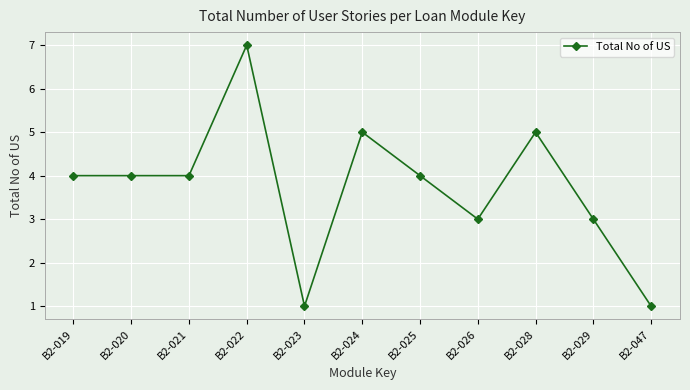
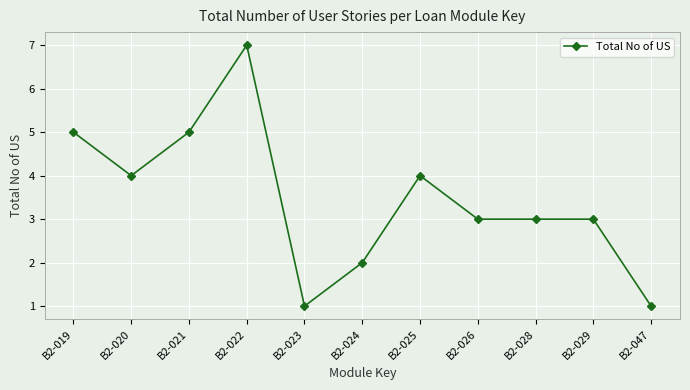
B2-019: 4 -> 5
B2-021: 4 -> 5
B2-024: 5 -> 2
B2-028: 5 -> 3
